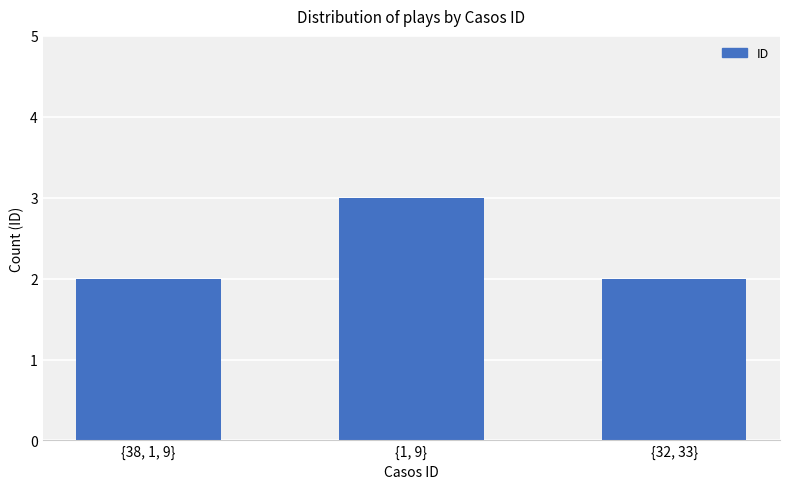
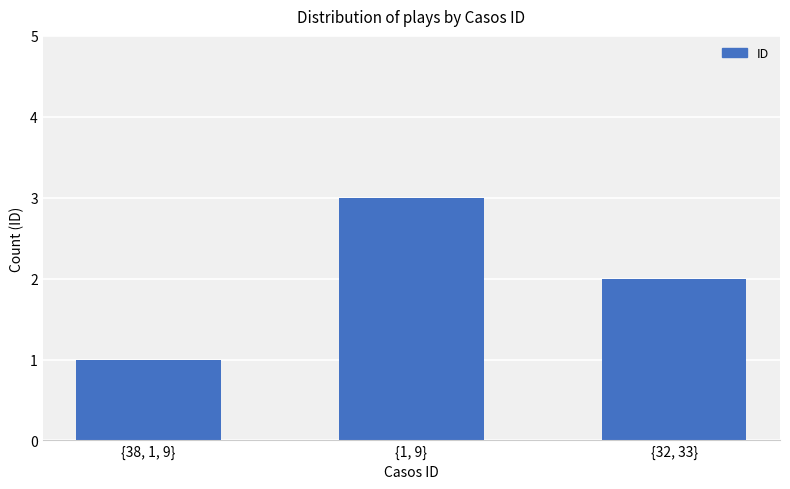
{38, 1, 9}: 2 -> 1
